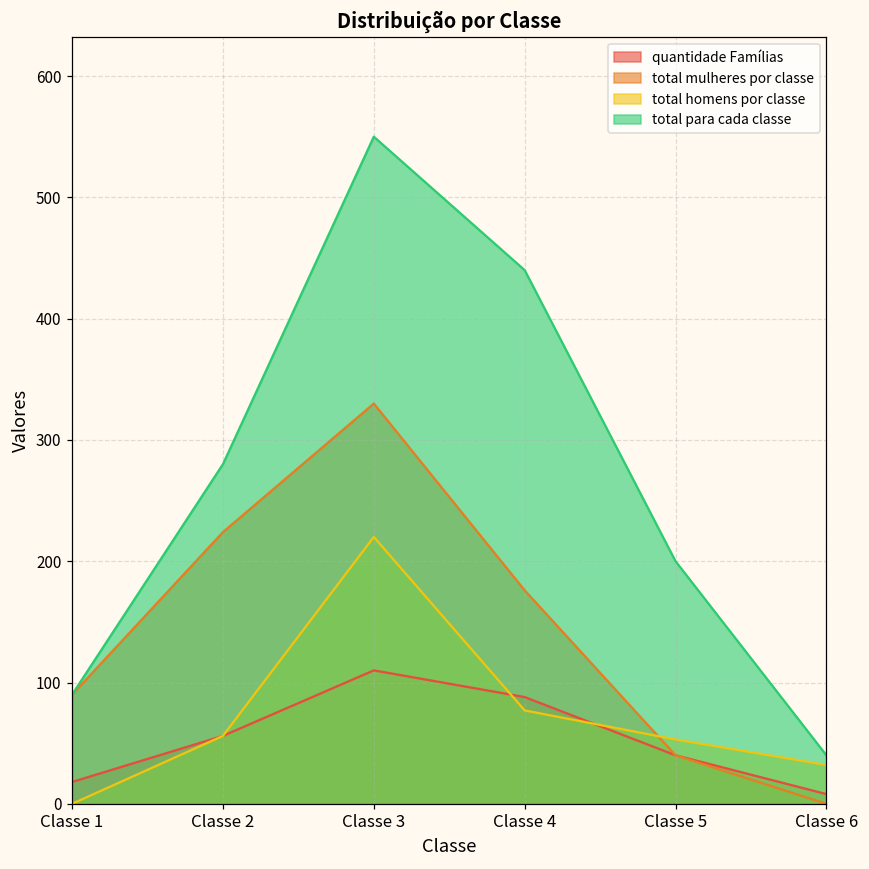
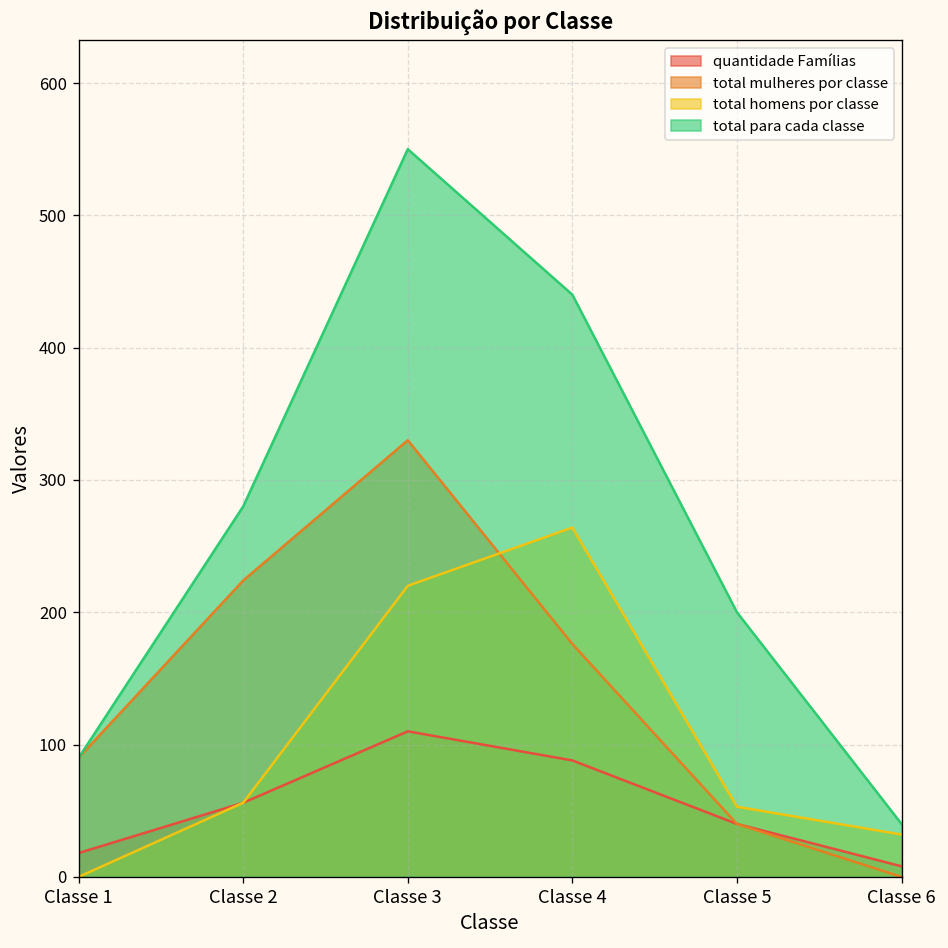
total homens por classe, Classe 4: 77 -> 264
